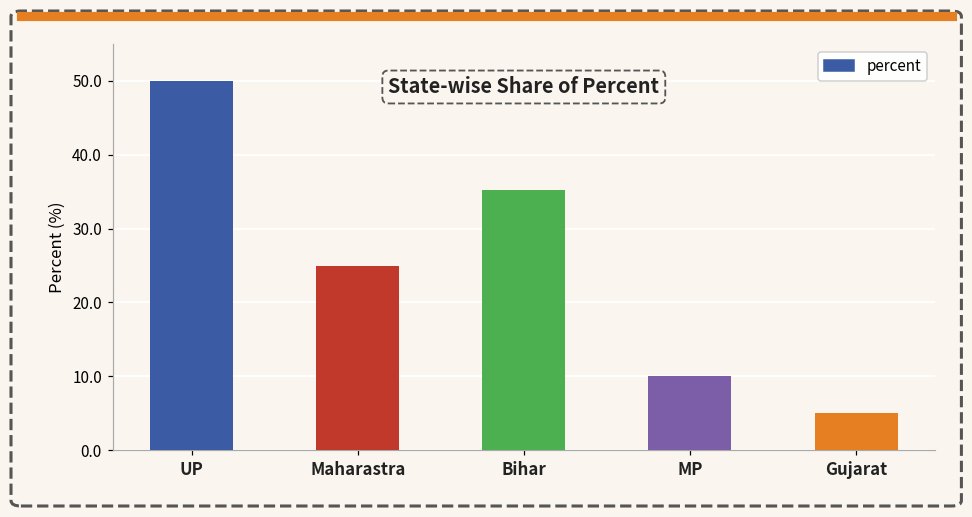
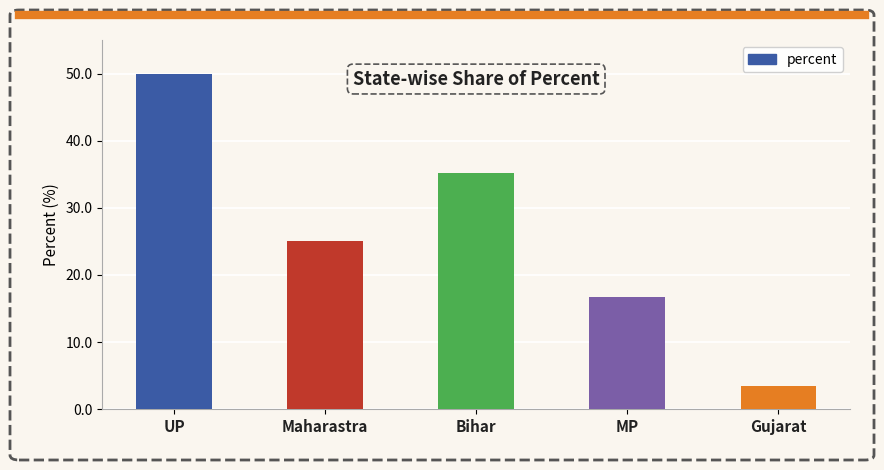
MP: 10 -> 17
Gujarat: 5 -> 3
